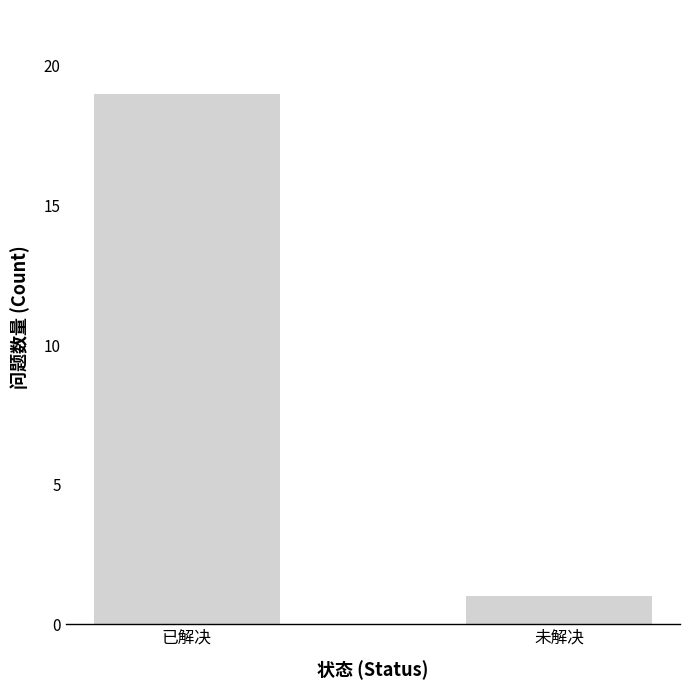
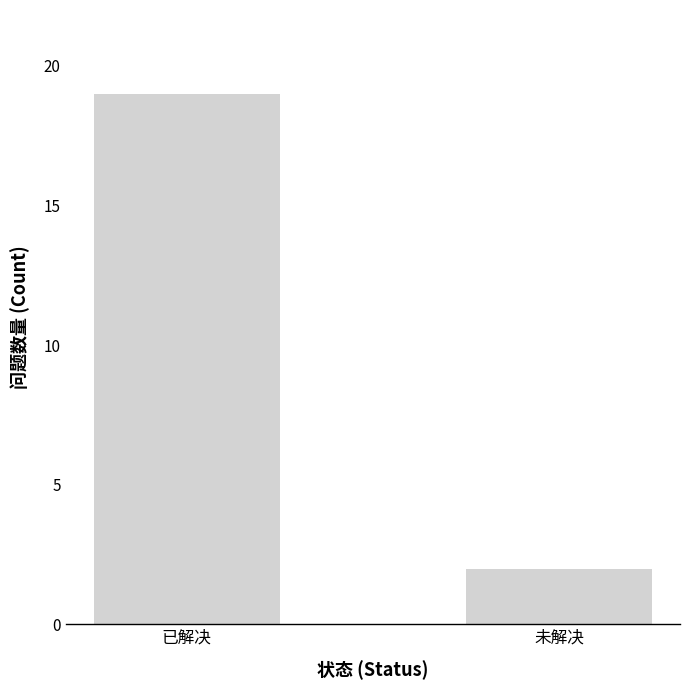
未解决: 1 -> 2
